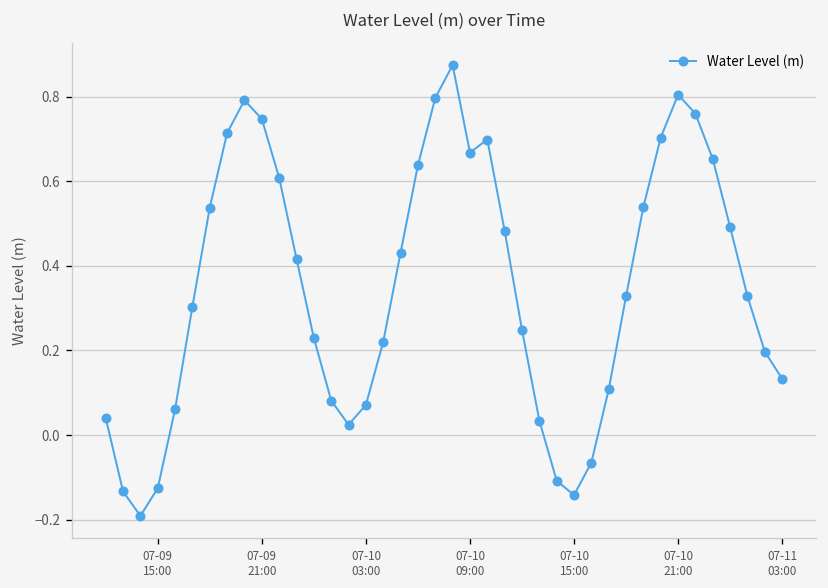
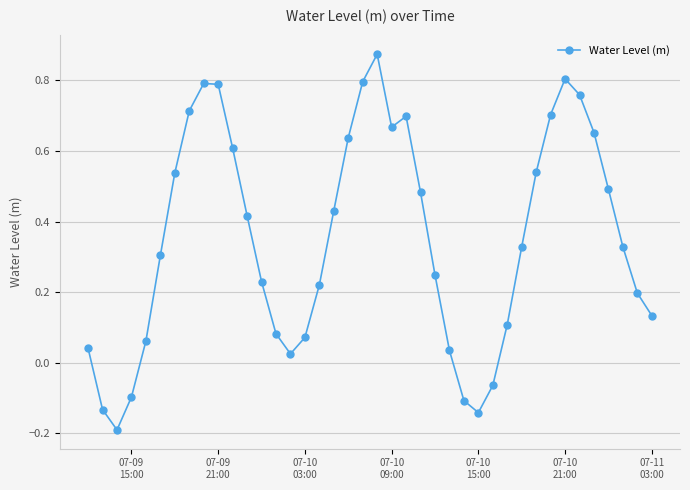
07-09 15:00: -0.13 -> -0.10
07-09 21:00: 0.75 -> 0.79
